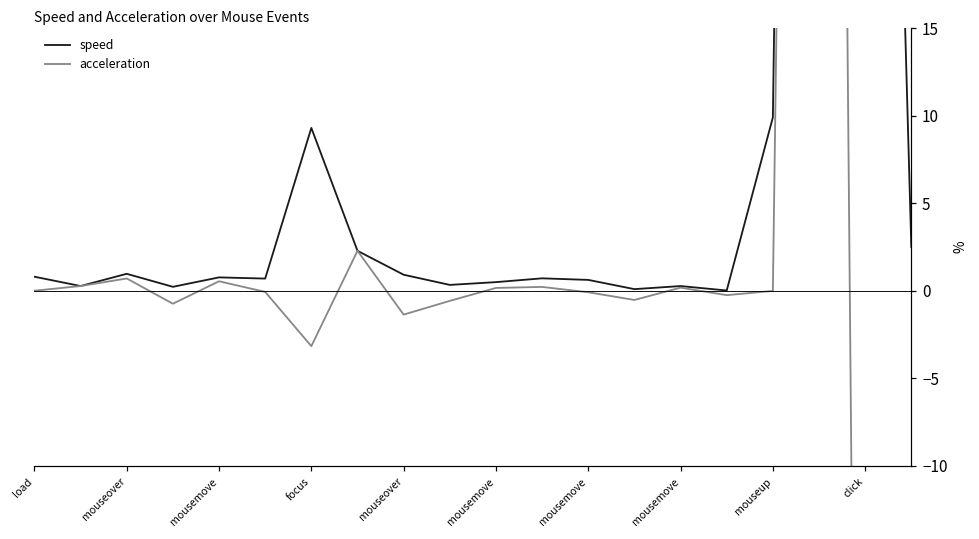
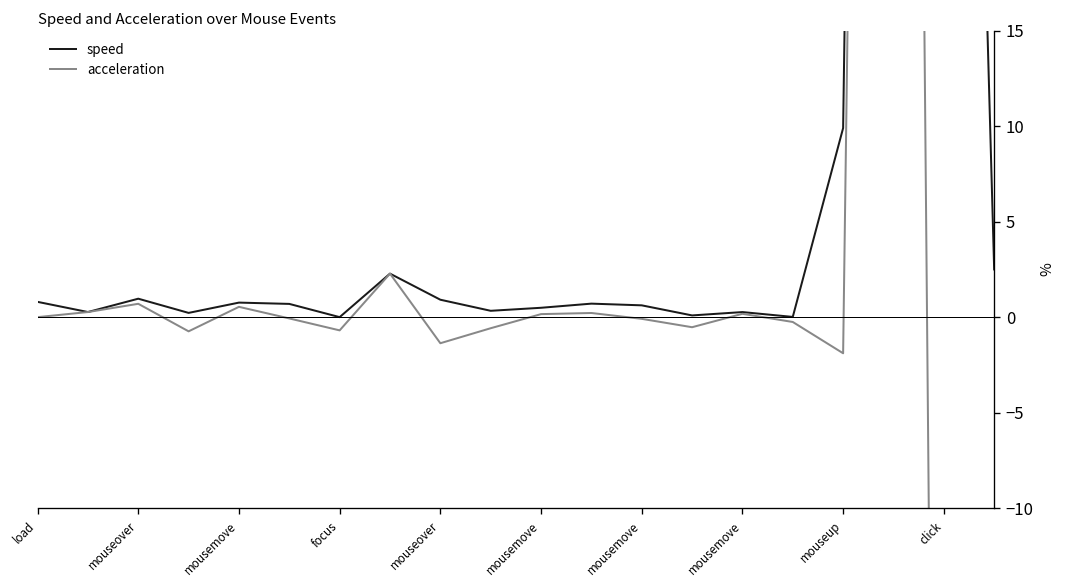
speed, focus: 9.3 -> 0.0
acceleration, focus: -3.2 -> -0.7
acceleration, mouseup: 0.0 -> -1.9
